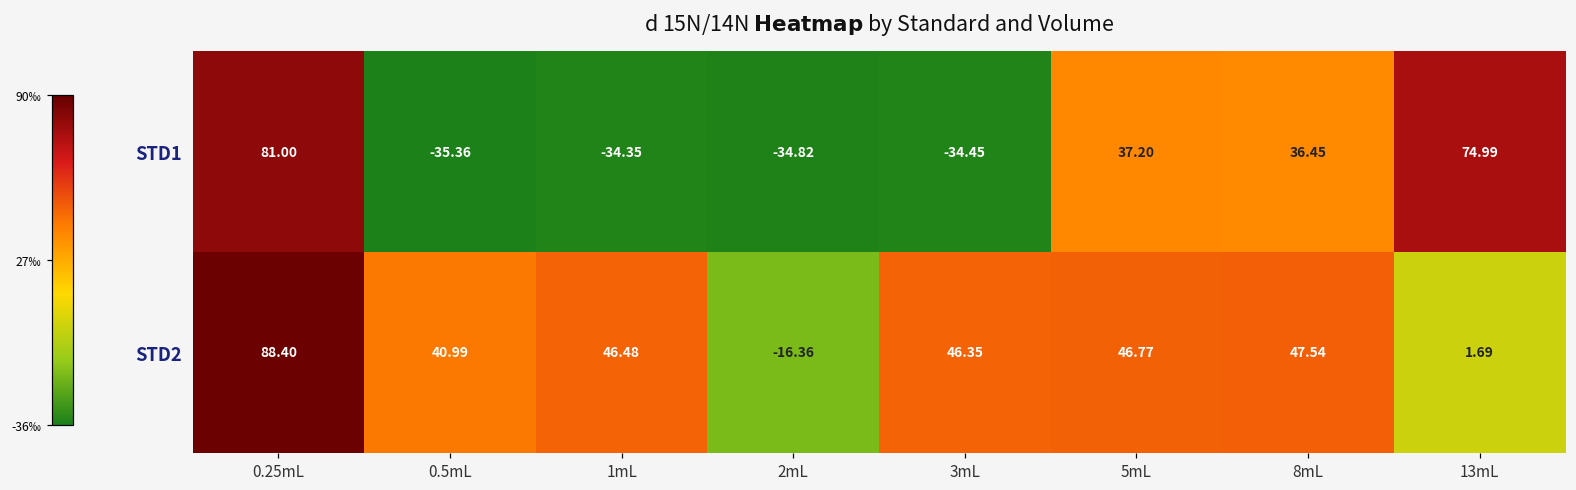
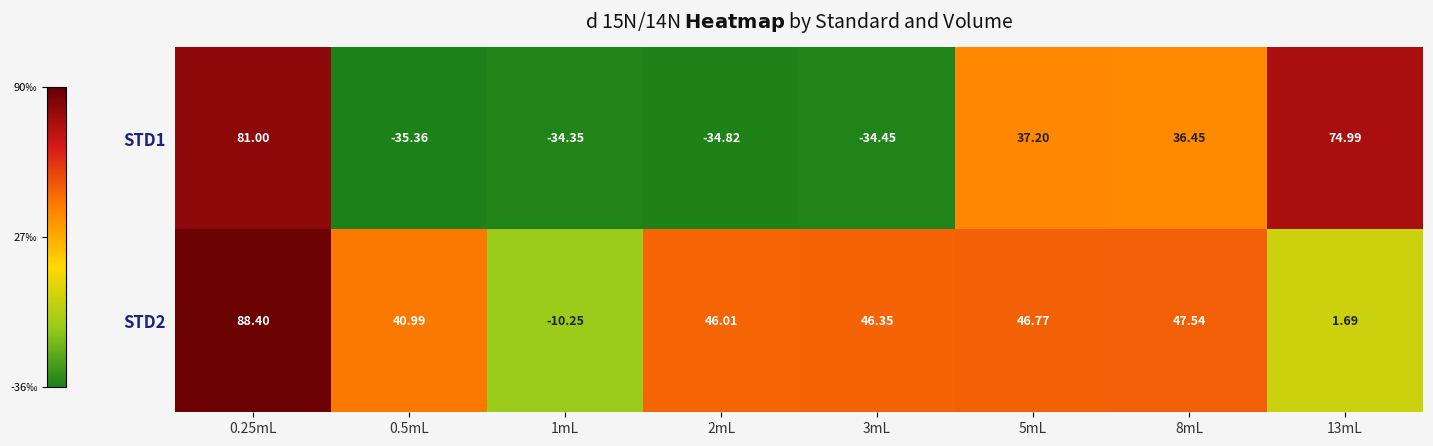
STD2, 1mL: 46.48 -> -10.25
STD2, 2mL: -16.36 -> 46.01
